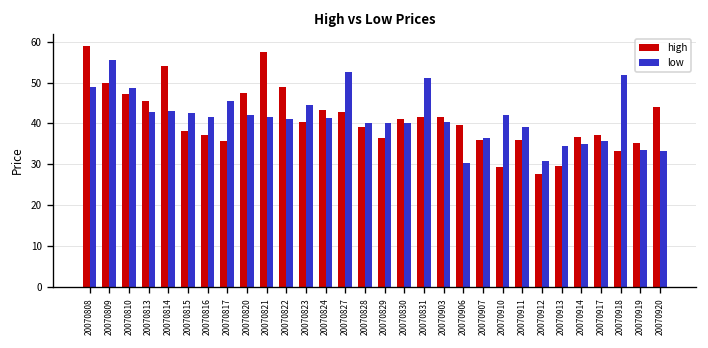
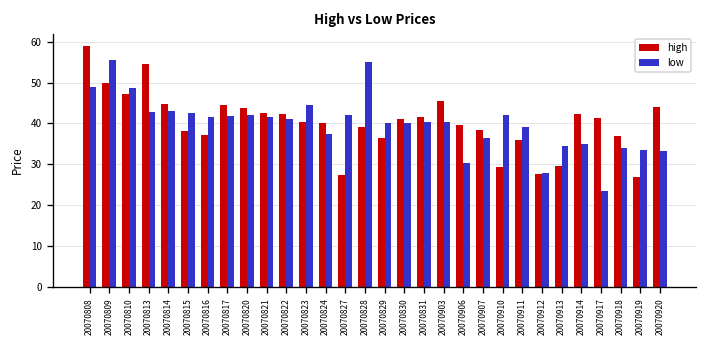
high, 20070813: 45 -> 55
high, 20070814: 54 -> 45
high, 20070817: 36 -> 44
low, 20070817: 45 -> 42
high, 20070820: 47 -> 44
high, 20070821: 58 -> 43
high, 20070822: 49 -> 42
high, 20070824: 43 -> 40
low, 20070824: 41 -> 37
high, 20070827: 43 -> 27
low, 20070827: 53 -> 42
low, 20070828: 40 -> 55
low, 20070831: 51 -> 40
high, 20070903: 41 -> 45
high, 20070907: 36 -> 38
low, 20070912: 31 -> 28
high, 20070914: 37 -> 42
high, 20070917: 37 -> 41
low, 20070917: 36 -> 23
high, 20070918: 33 -> 37
low, 20070918: 52 -> 34
high, 20070919: 35 -> 27
